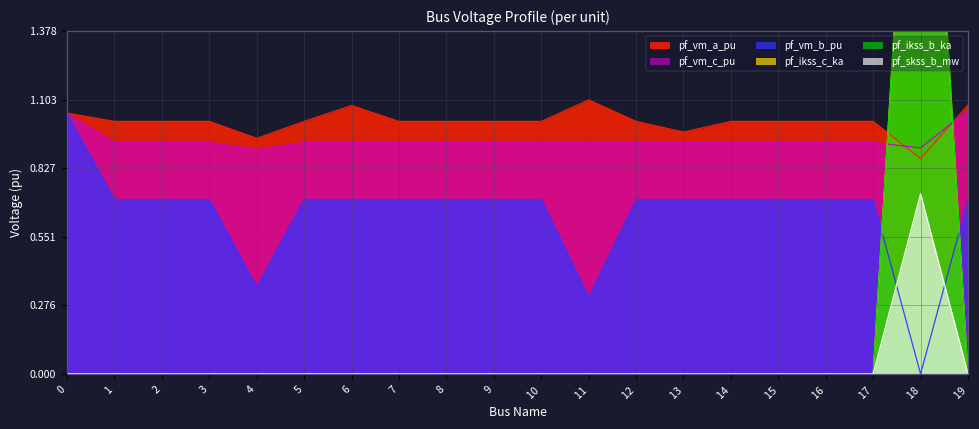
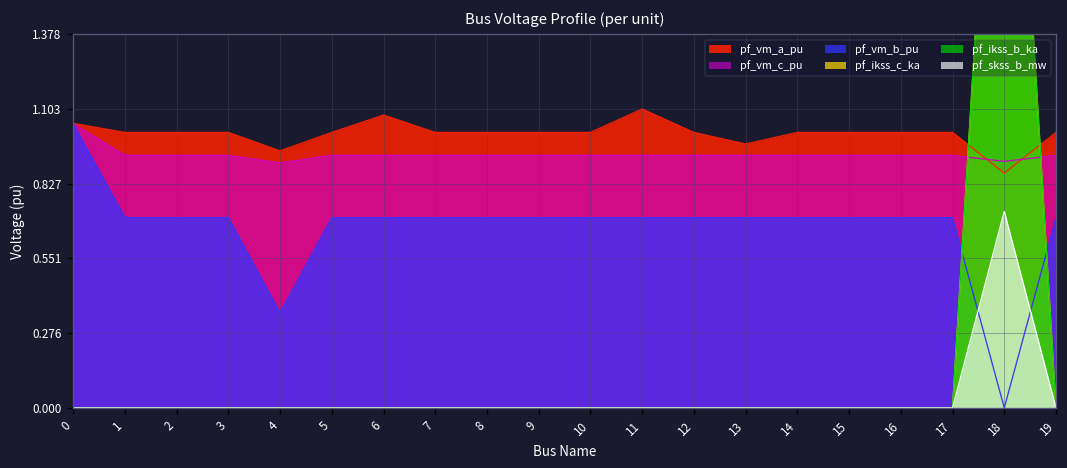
pf_vm_b_pu, 11: 0.31 -> 0.70
pf_vm_a_pu, 19: 1.08 -> 1.02
pf_vm_c_pu, 19: 1.06 -> 0.93
